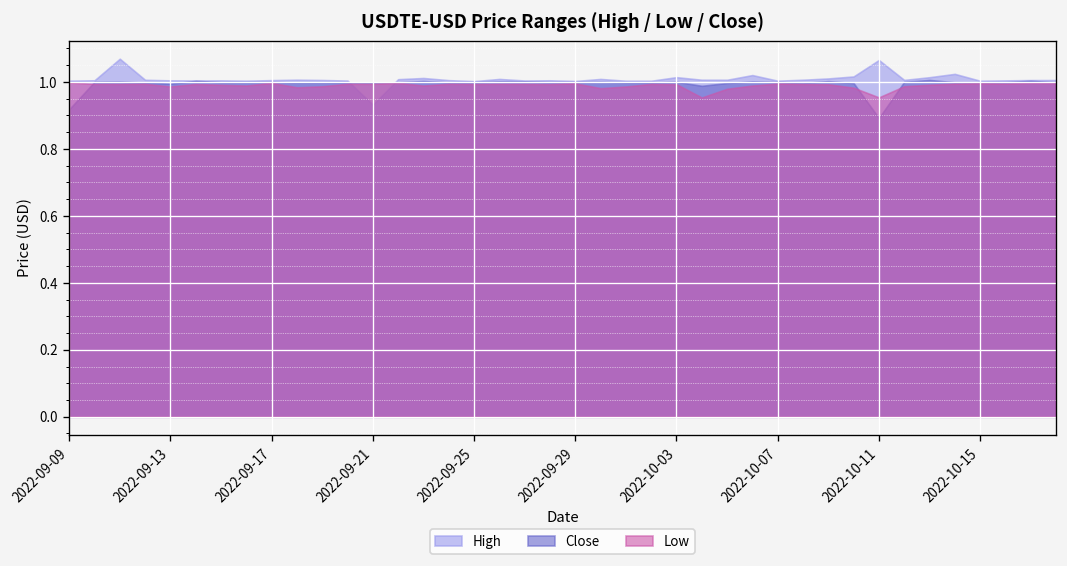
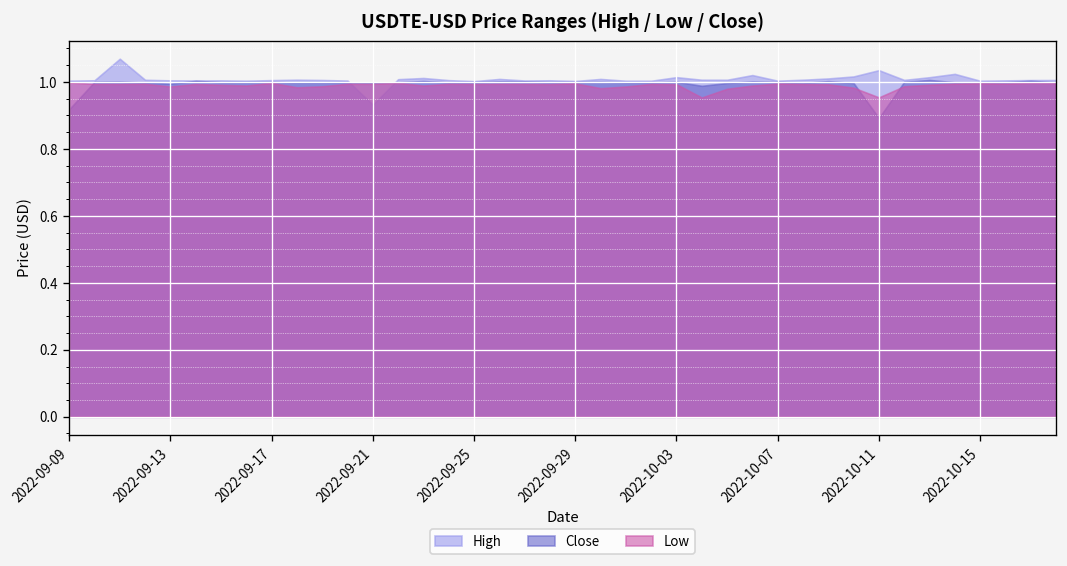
High, 2022-10-11: 1.07 -> 1.04
